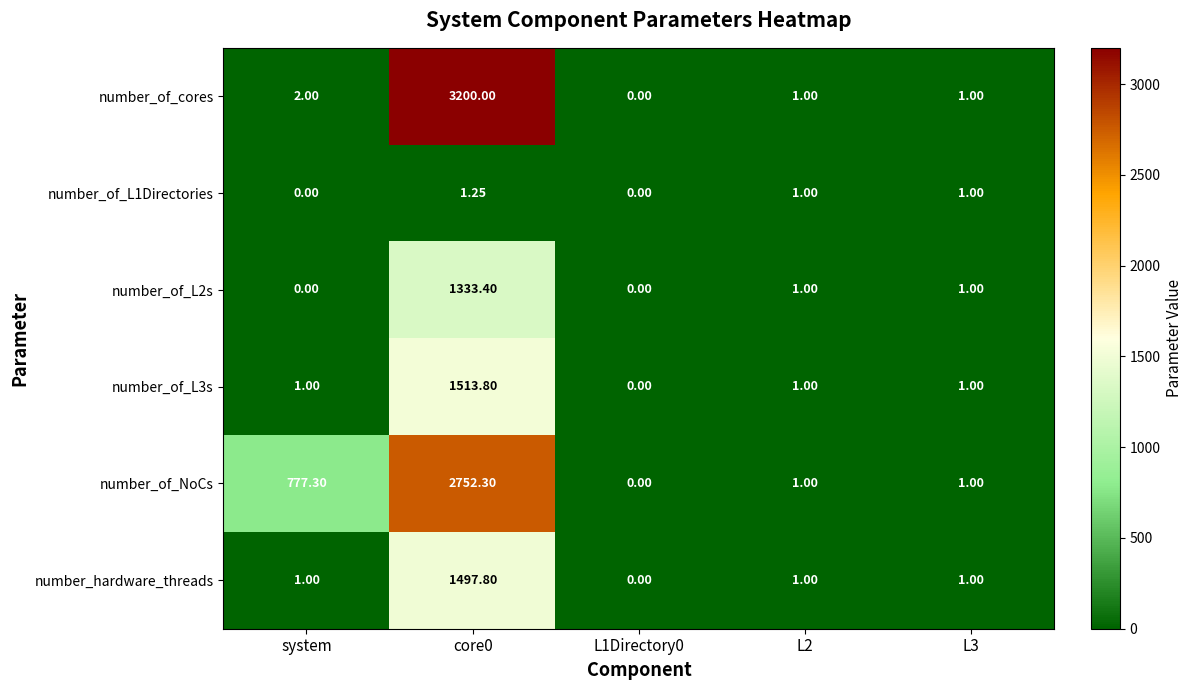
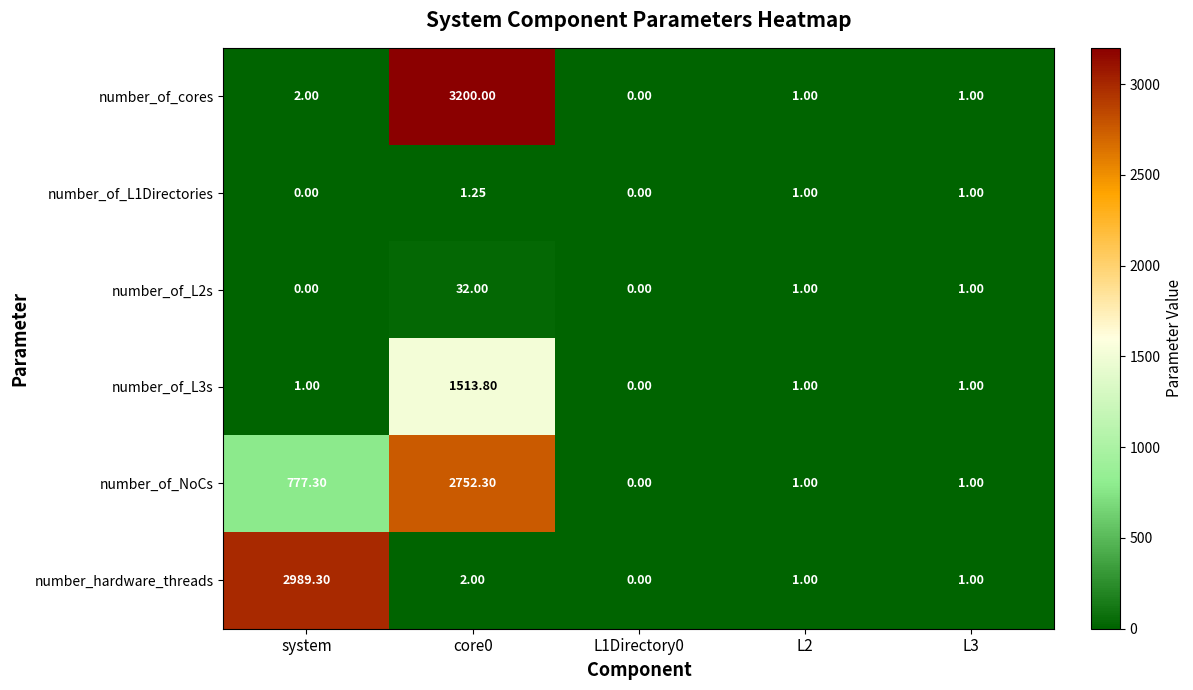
number_of_L2s, core0: 1333.40 -> 32.00
number_hardware_threads, system: 1.00 -> 2989.30
number_hardware_threads, core0: 1497.80 -> 2.00
